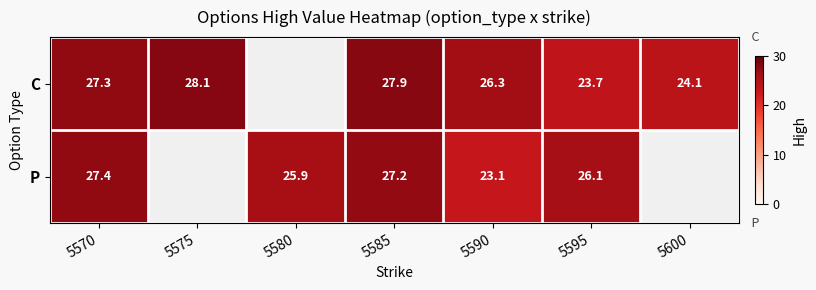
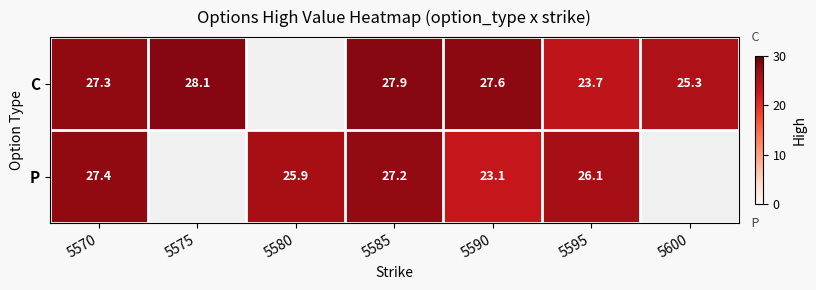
C, 5590: 26.3 -> 27.6
C, 5600: 24.1 -> 25.3
